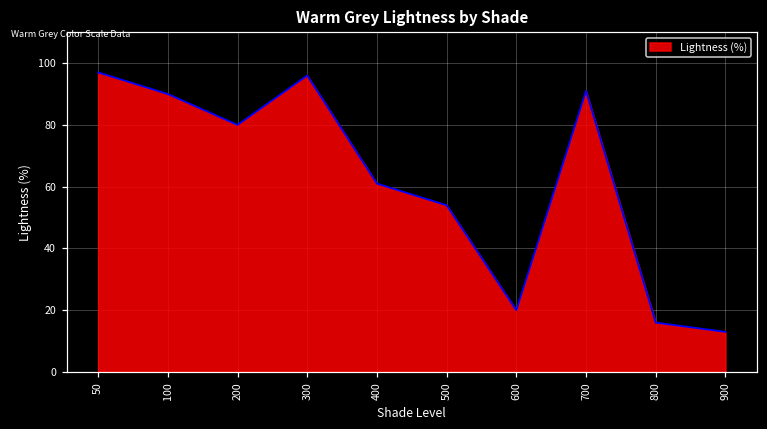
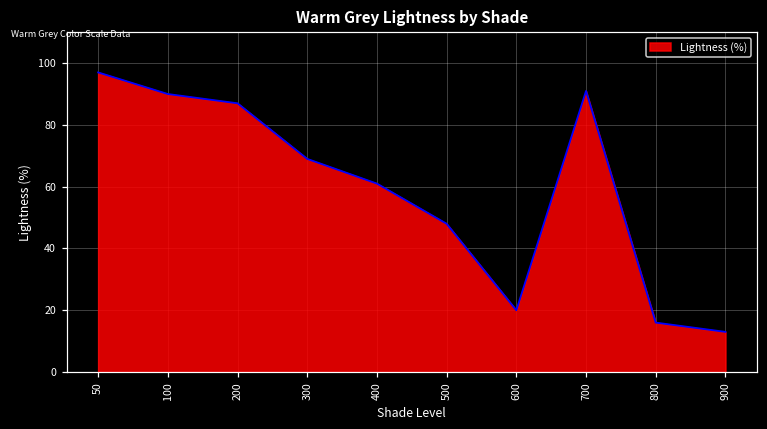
200: 80 -> 87
300: 96 -> 69
500: 54 -> 48
